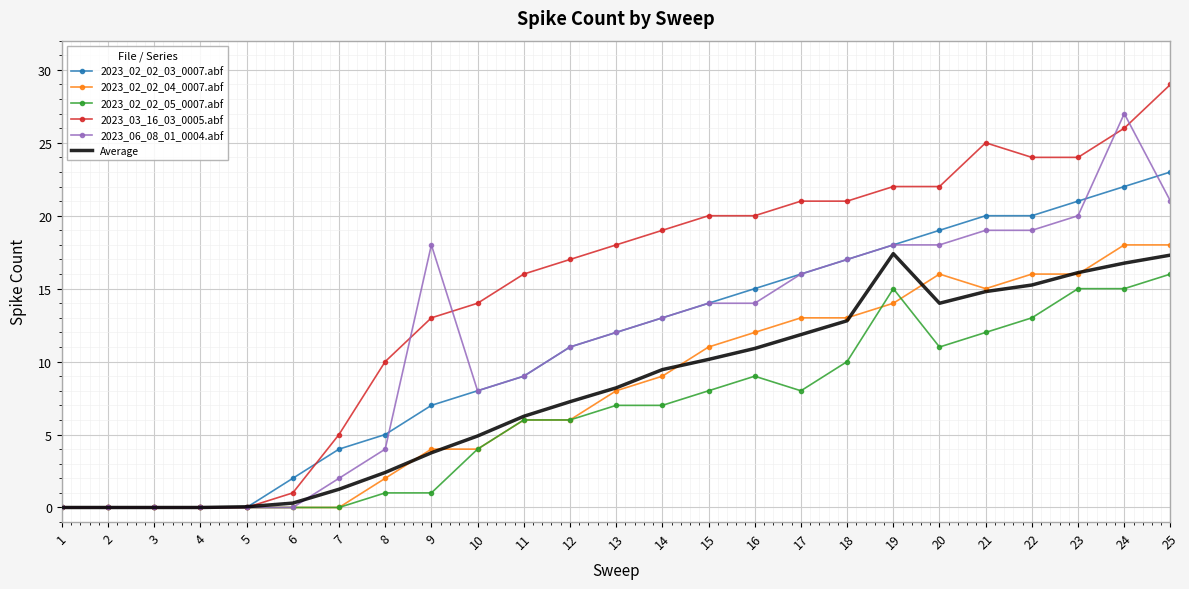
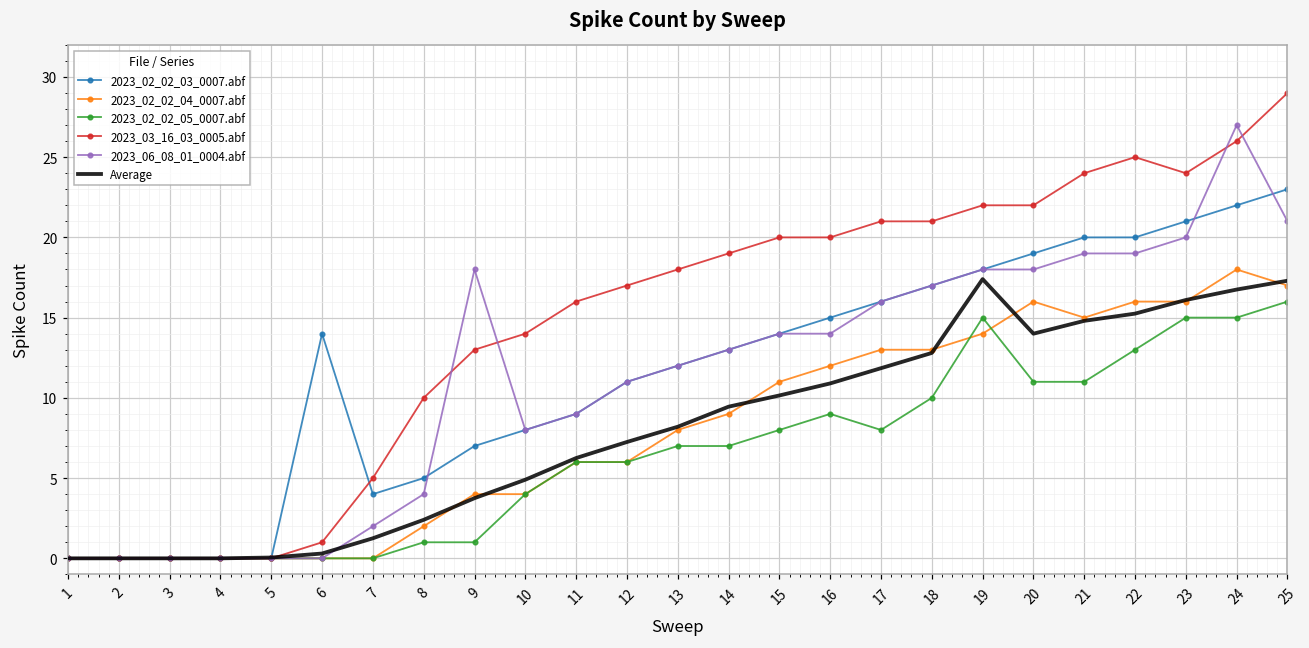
2023_02_02_03_0007.abf, 6: 2 -> 14
2023_02_02_05_0007.abf, 21: 12 -> 11
2023_03_16_03_0005.abf, 21: 25 -> 24
2023_03_16_03_0005.abf, 22: 24 -> 25
2023_02_02_04_0007.abf, 25: 18 -> 17
